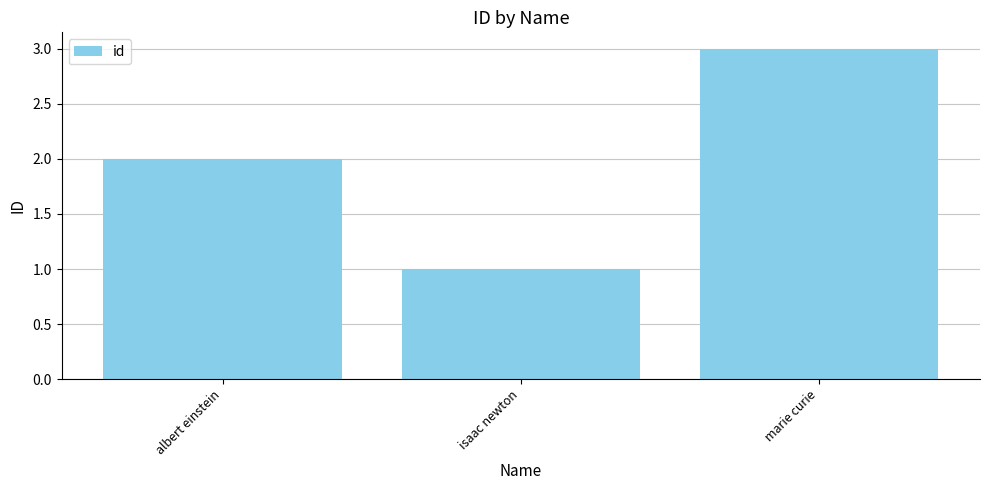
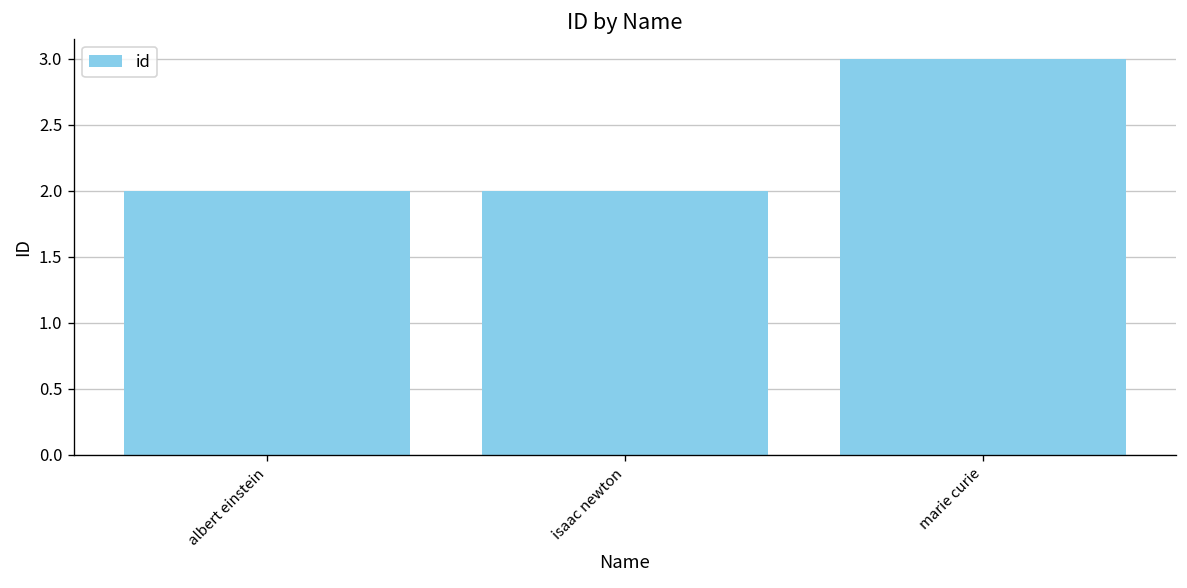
isaac newton: 1 -> 2
